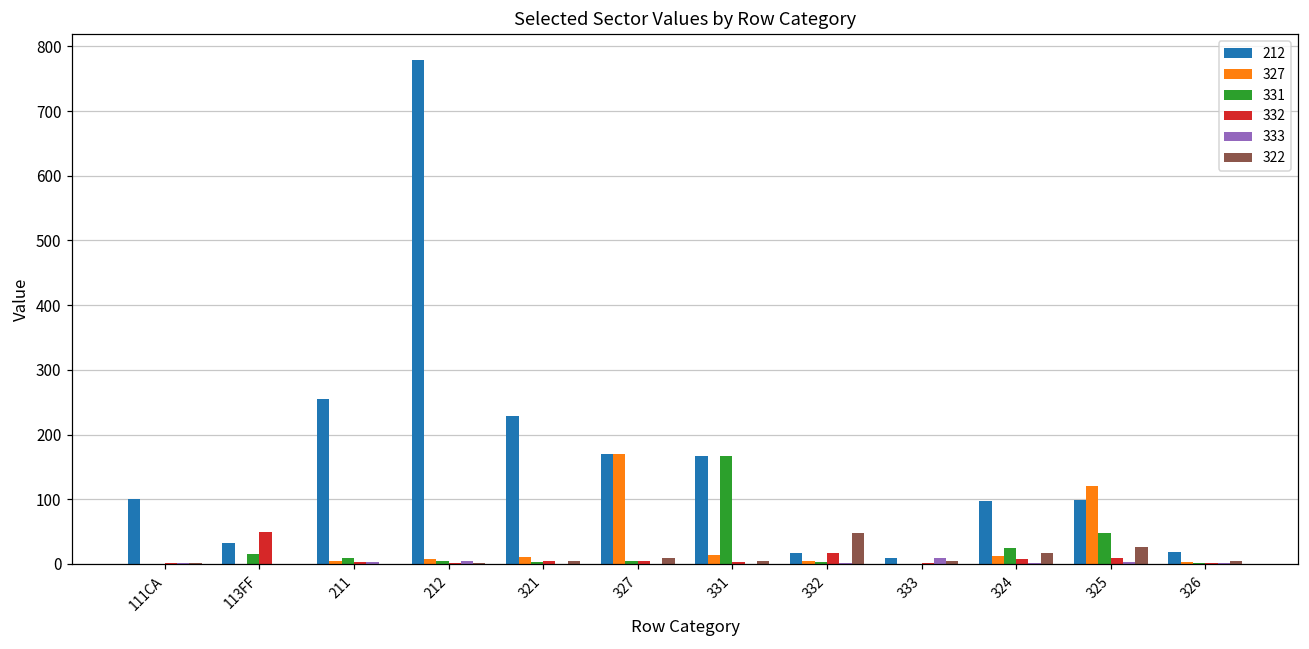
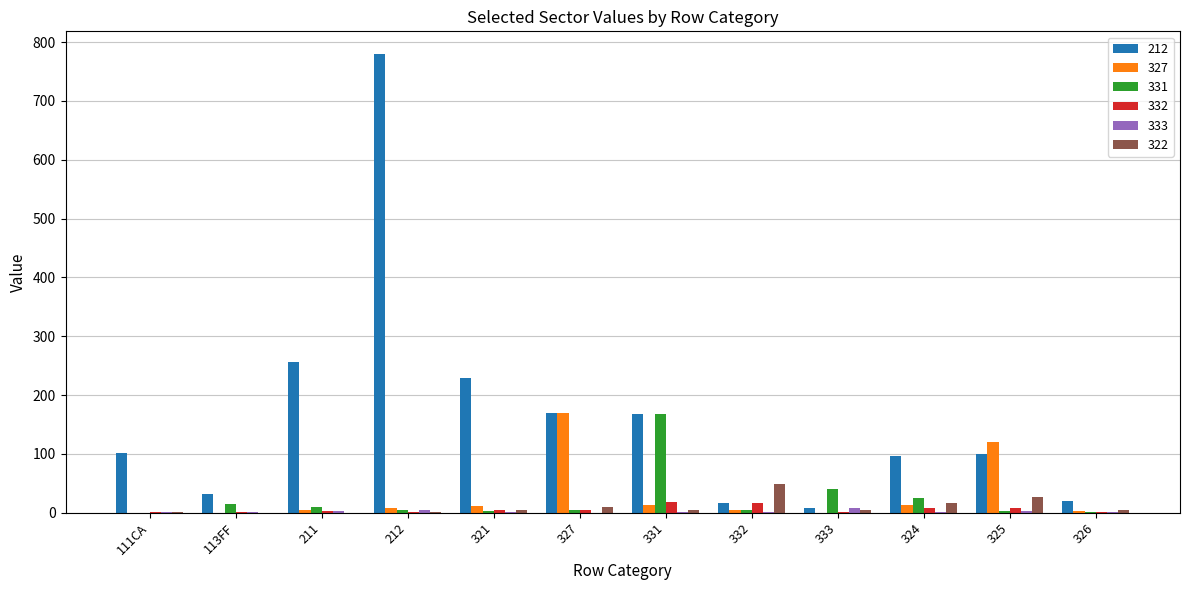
332, 113FF: 50 -> 0
332, 331: 0 -> 20
331, 333: 0 -> 40
331, 325: 50 -> 0
